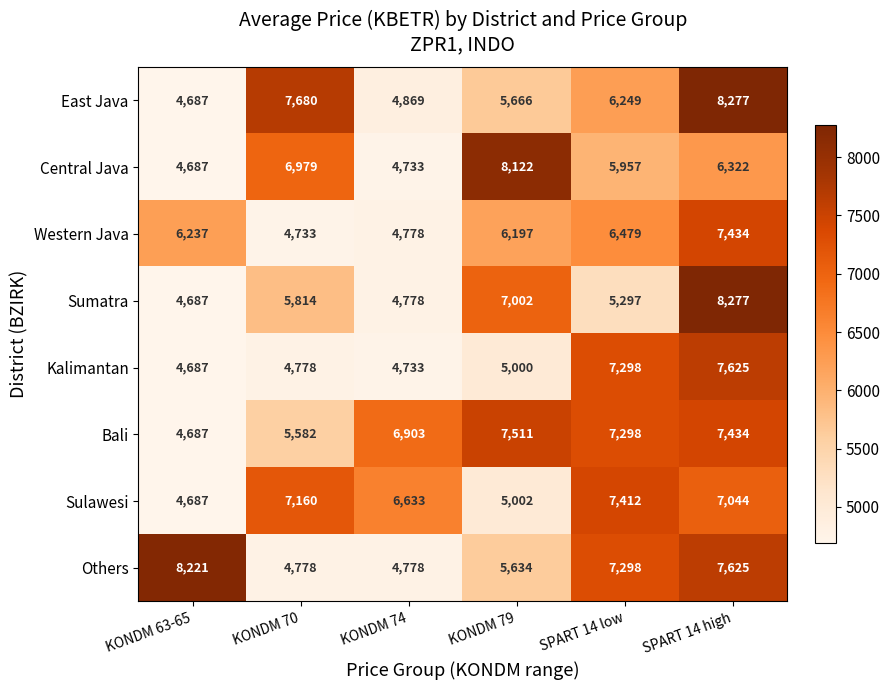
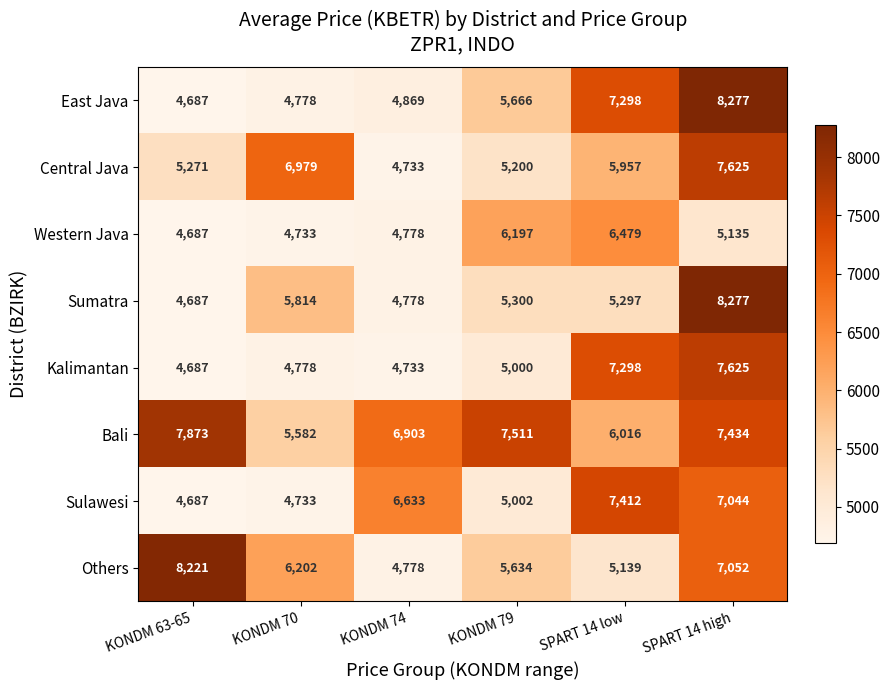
East Java, KONDM 70: 7,680 -> 4,778
East Java, SPART 14 low: 6,249 -> 7,298
Central Java, KONDM 63-65: 4,687 -> 5,271
Central Java, KONDM 79: 8,122 -> 5,200
Central Java, SPART 14 high: 6,322 -> 7,625
Western Java, KONDM 63-65: 6,237 -> 4,687
Western Java, SPART 14 high: 7,434 -> 5,135
Sumatra, KONDM 79: 7,002 -> 5,300
Bali, KONDM 63-65: 4,687 -> 7,873
Bali, SPART 14 low: 7,298 -> 6,016
Sulawesi, KONDM 70: 7,160 -> 4,733
Others, KONDM 70: 4,778 -> 6,202
Others, SPART 14 low: 7,298 -> 5,139
Others, SPART 14 high: 7,625 -> 7,052
